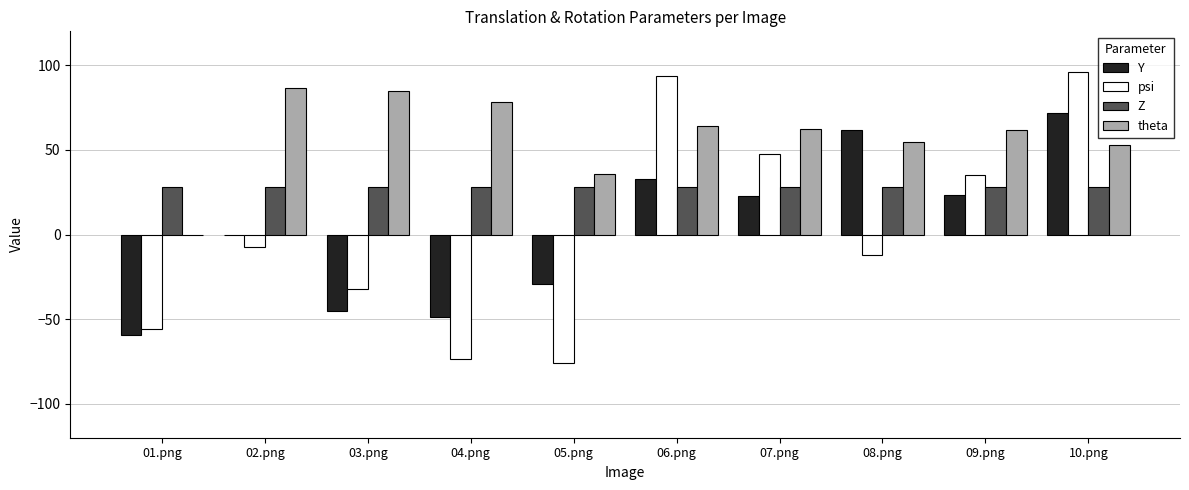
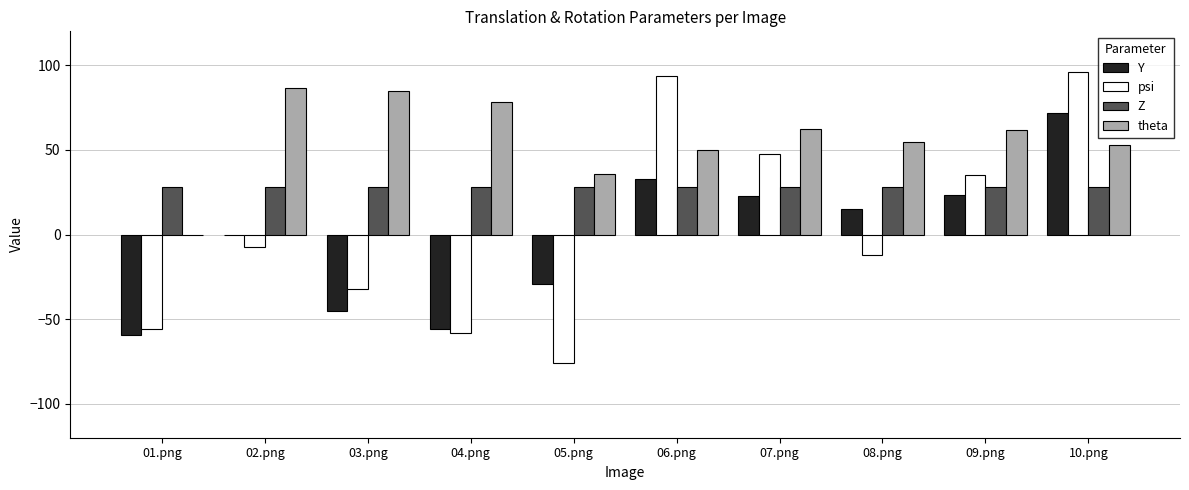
Y, 04.png: -49 -> -56
psi, 04.png: -73 -> -58
theta, 06.png: 64 -> 50
Y, 08.png: 62 -> 15
